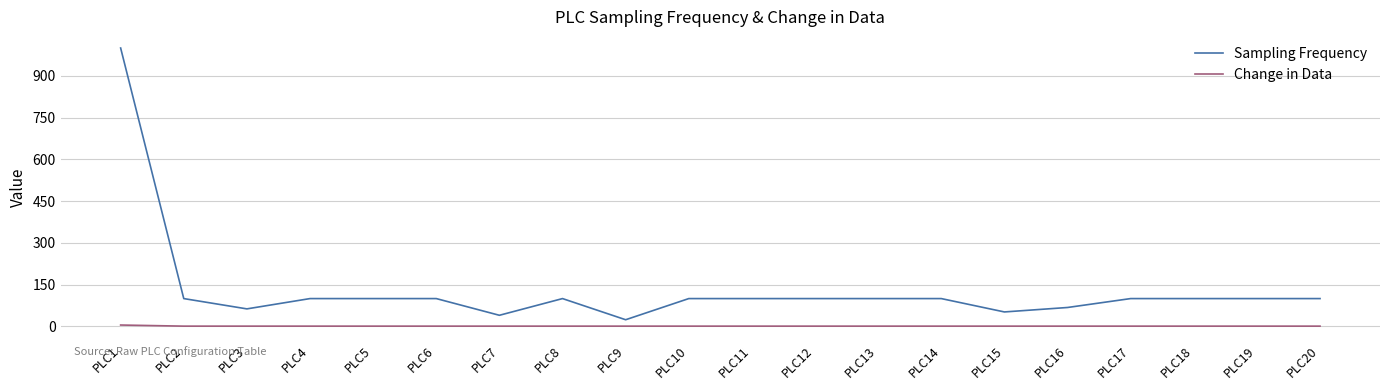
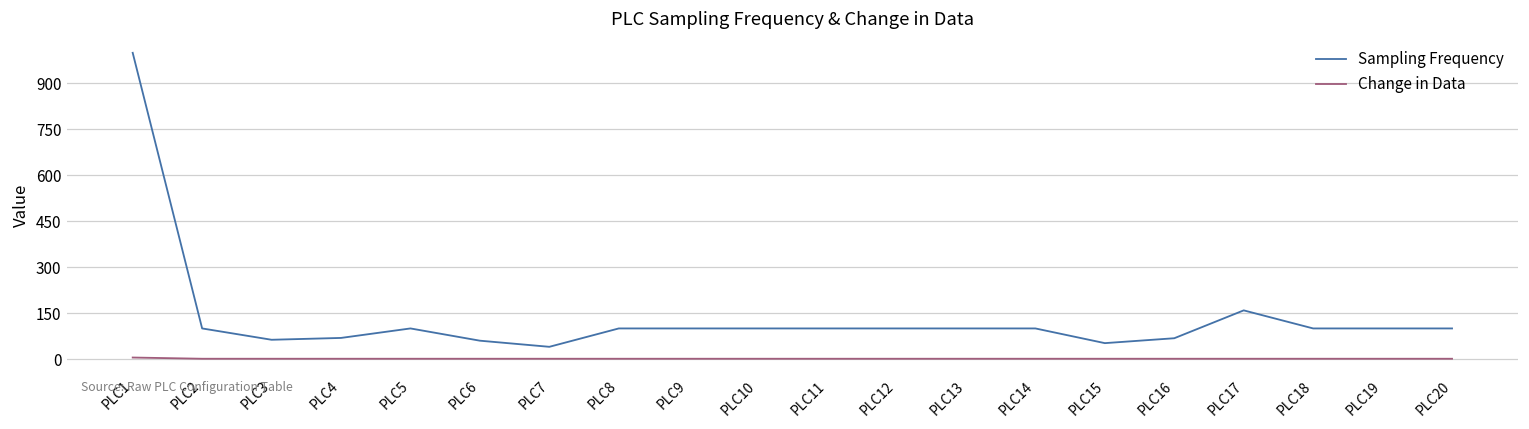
Sampling Frequency, PLC4: 100 -> 70
Sampling Frequency, PLC6: 100 -> 60
Sampling Frequency, PLC9: 20 -> 100
Sampling Frequency, PLC17: 100 -> 160
